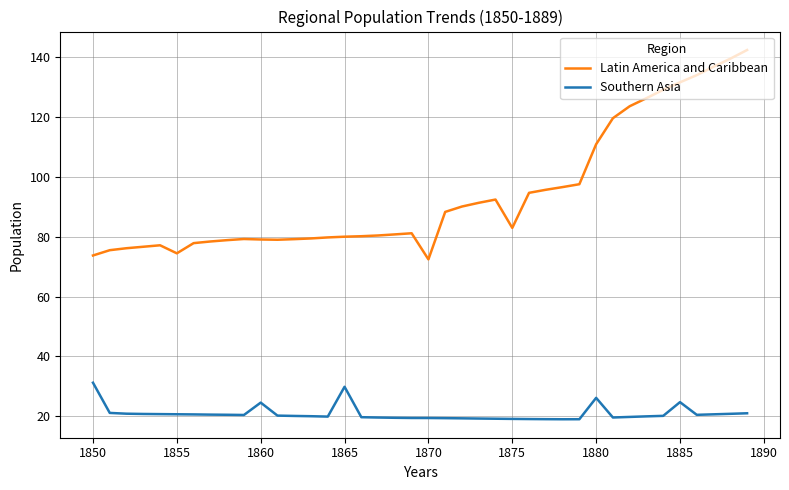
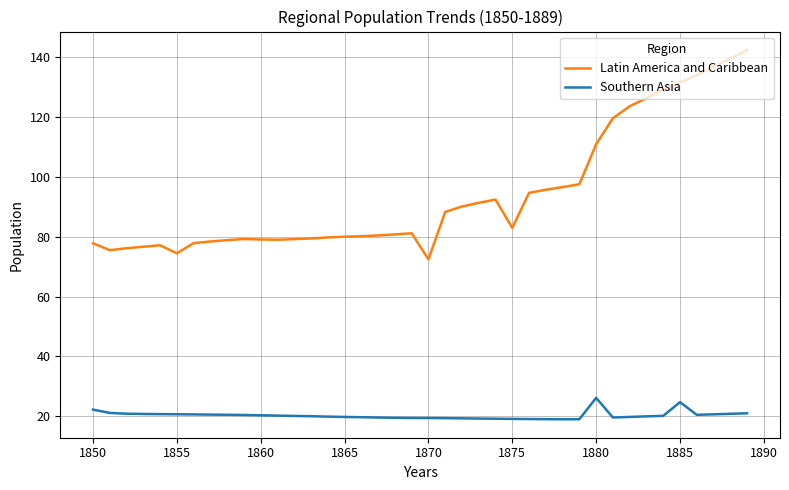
Latin America and Caribbean, 1850: 74 -> 78
Southern Asia, 1850: 31 -> 22
Southern Asia, 1860: 25 -> 20
Southern Asia, 1865: 30 -> 20
